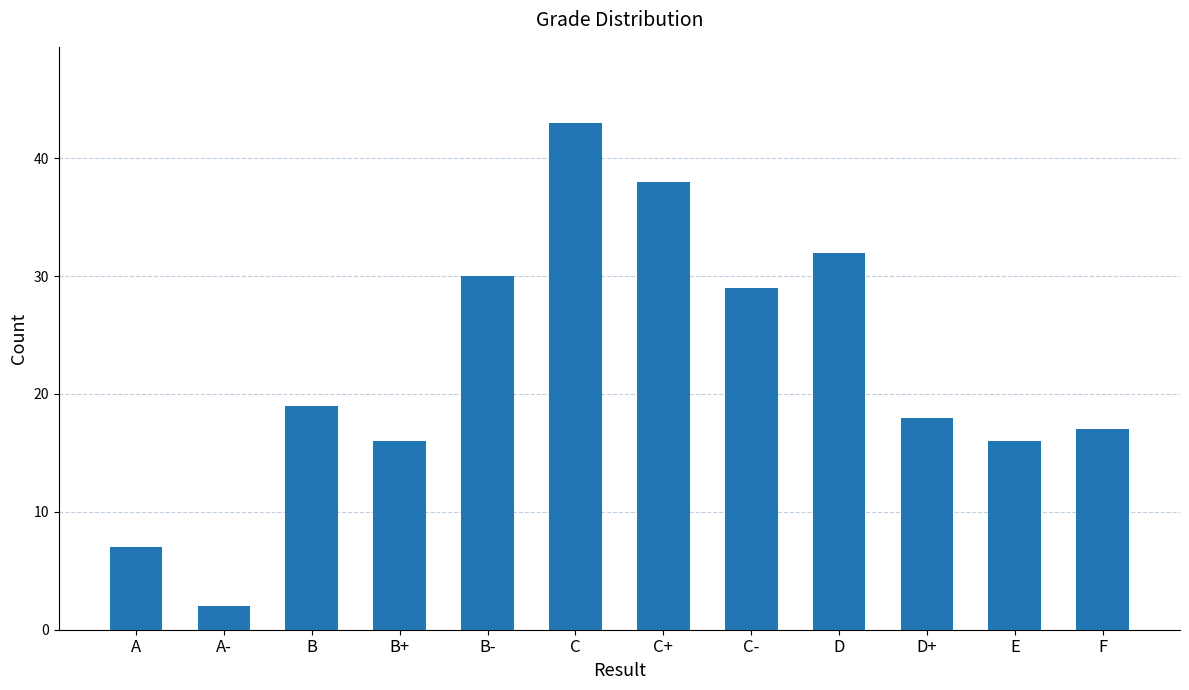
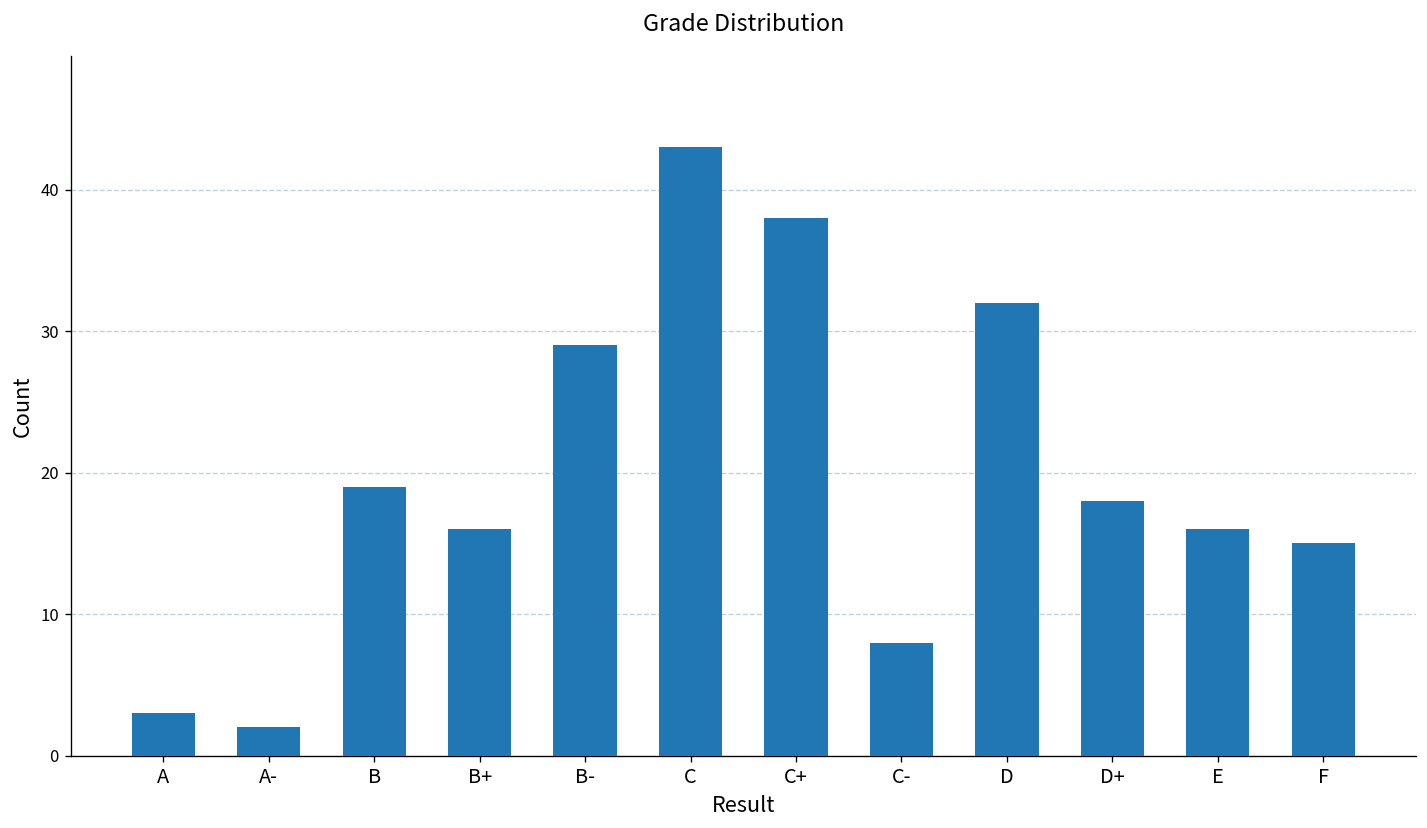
A: 7 -> 3
B-: 30 -> 29
C-: 29 -> 8
F: 17 -> 15
